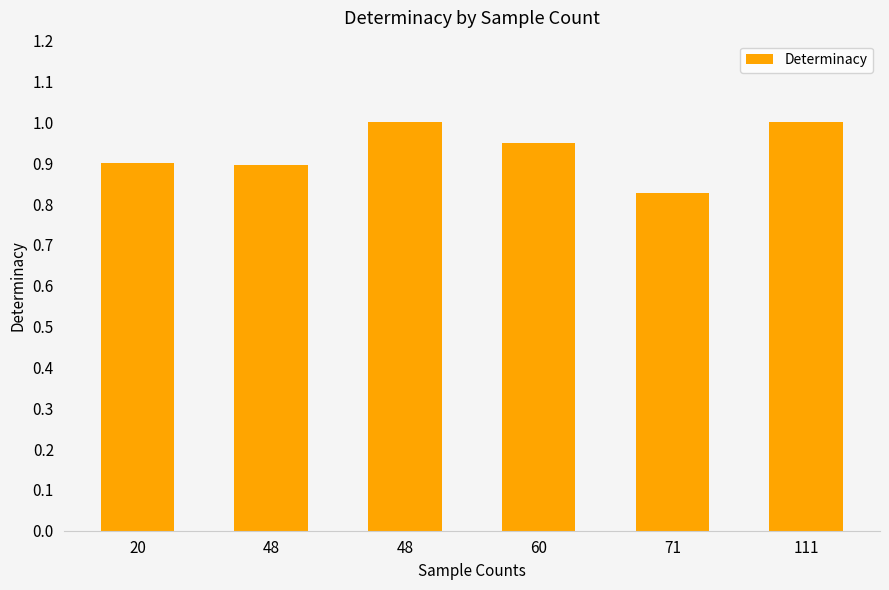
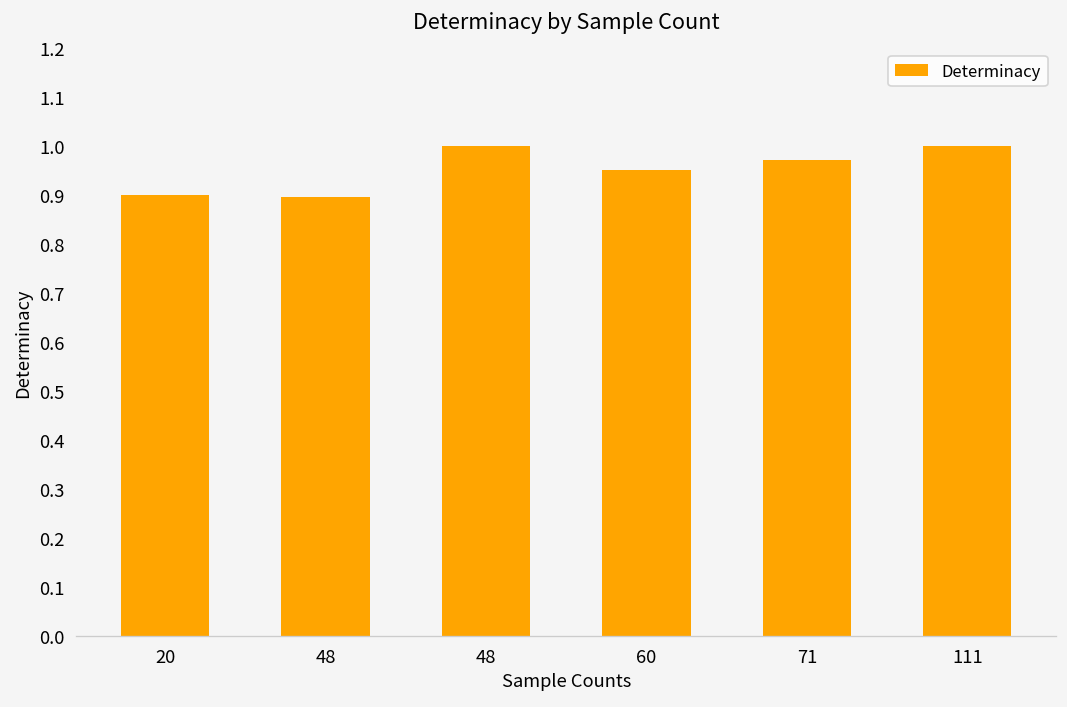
71: 0.83 -> 0.97
